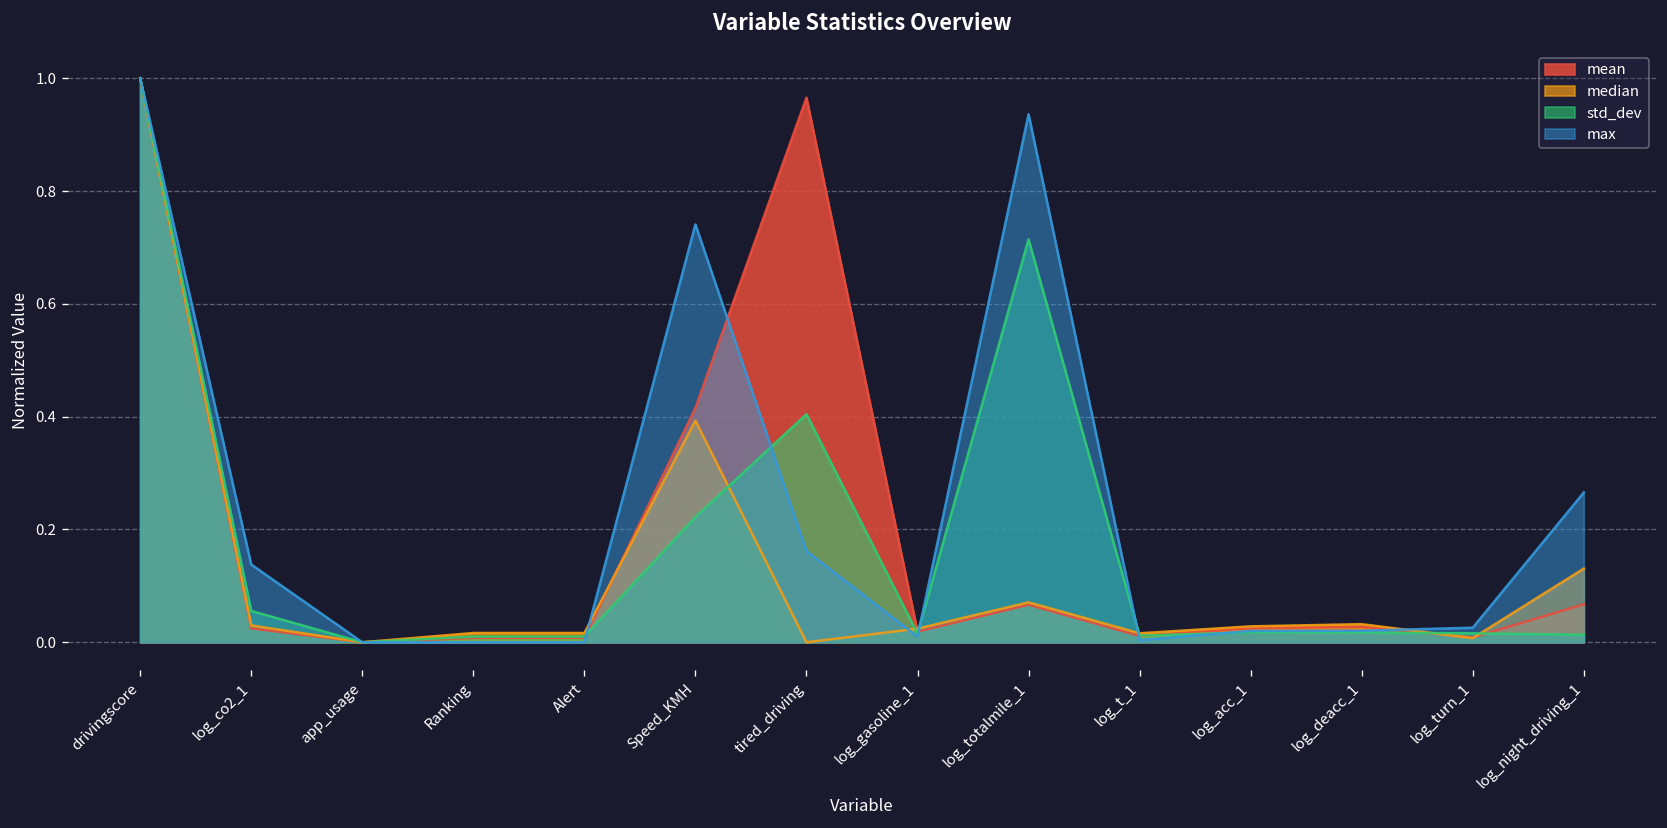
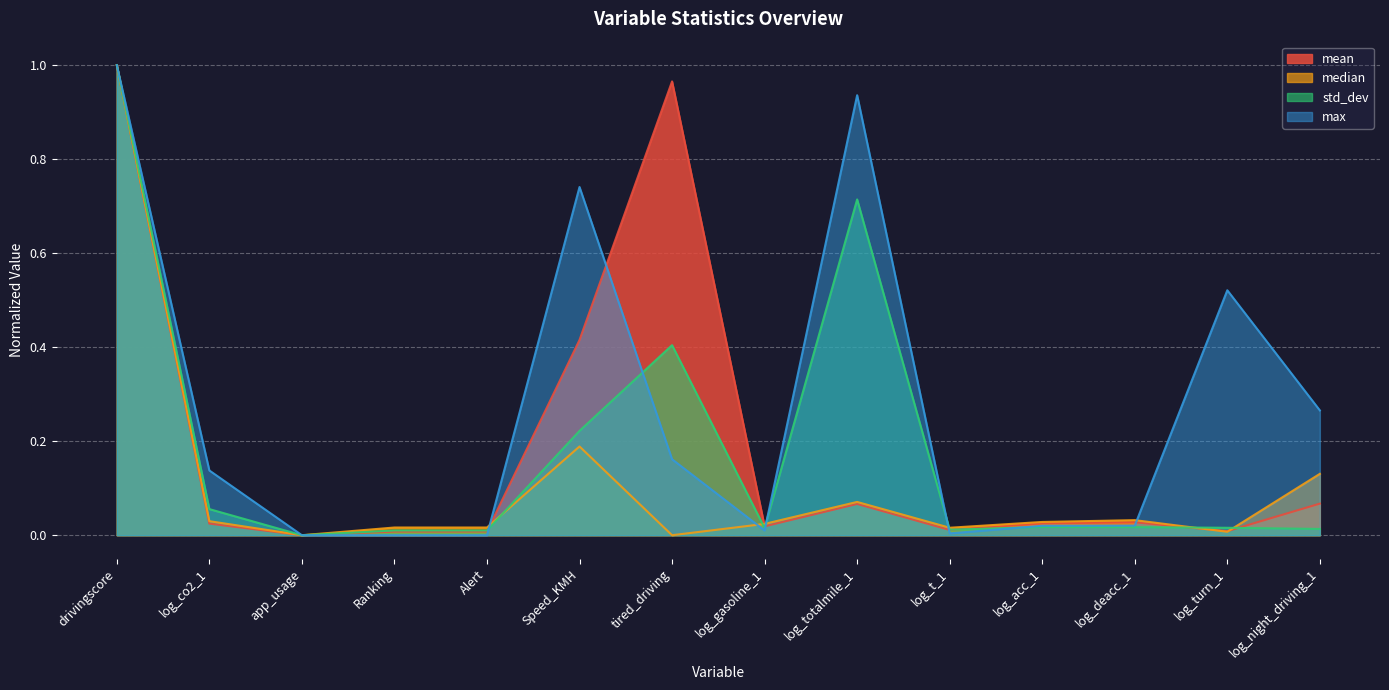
median, Speed_KMH: 0.39 -> 0.19
max, log_turn_1: 0.03 -> 0.52
